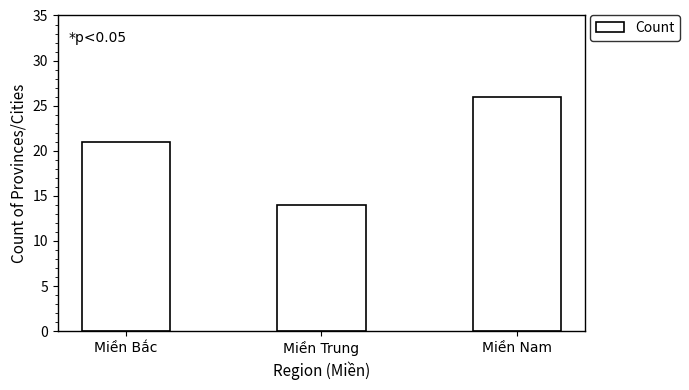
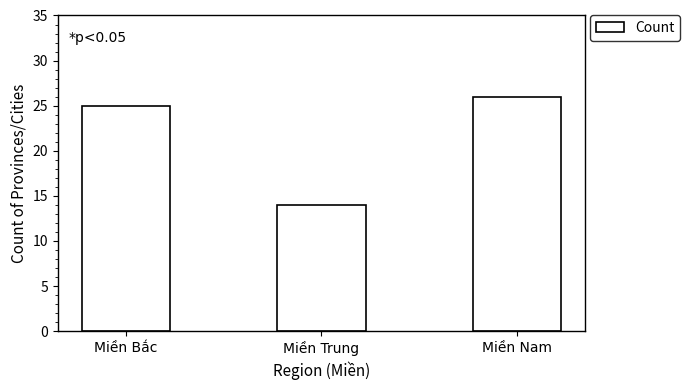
Miền Bắc: 21 -> 25
